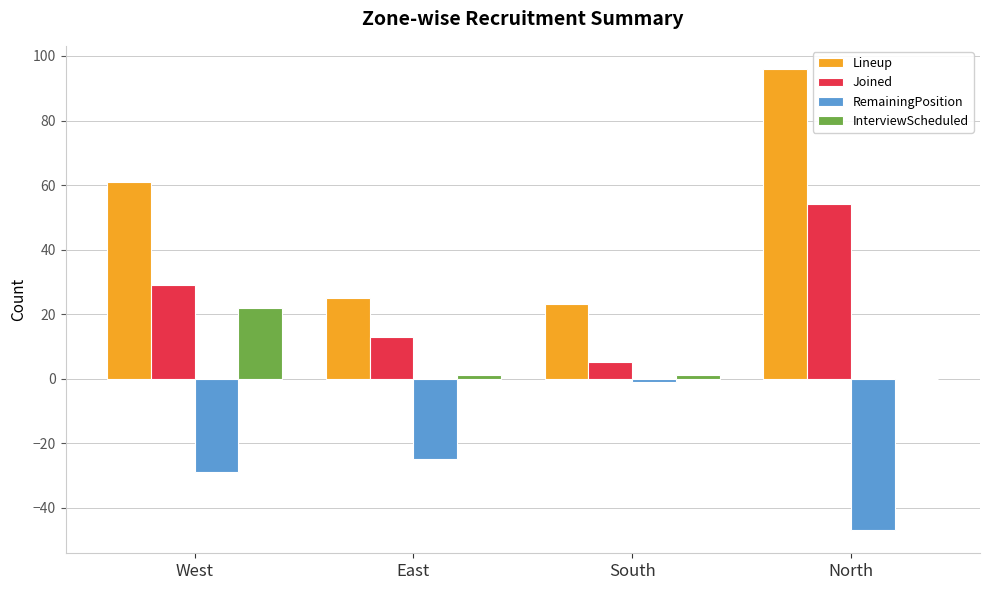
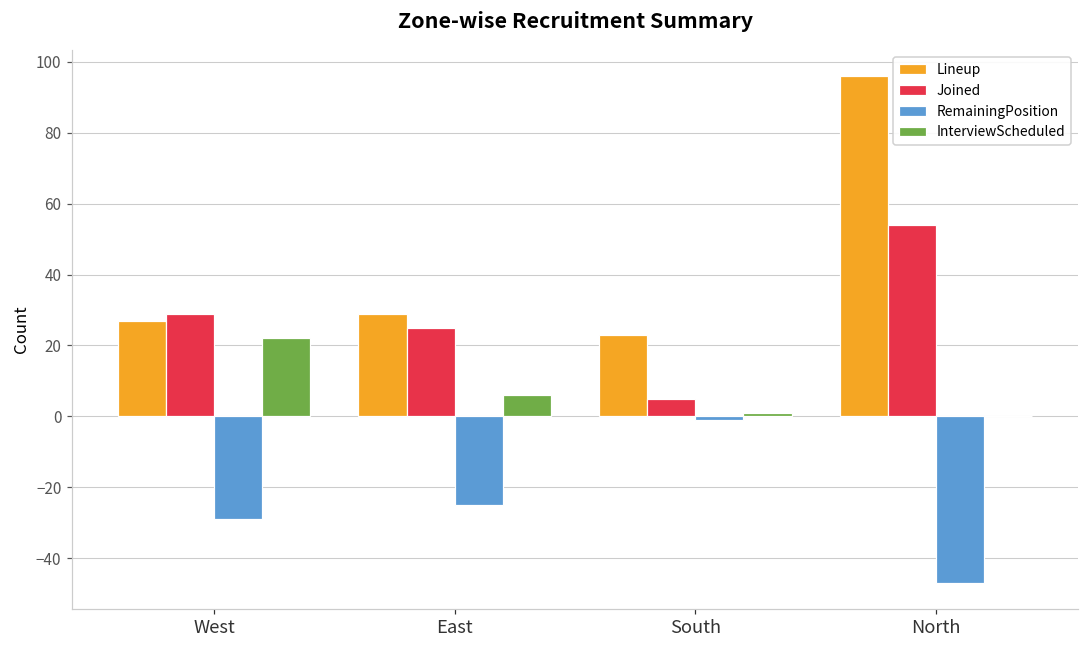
Lineup, West: 61 -> 27
Lineup, East: 25 -> 29
Joined, East: 13 -> 25
InterviewScheduled, East: 1 -> 6
